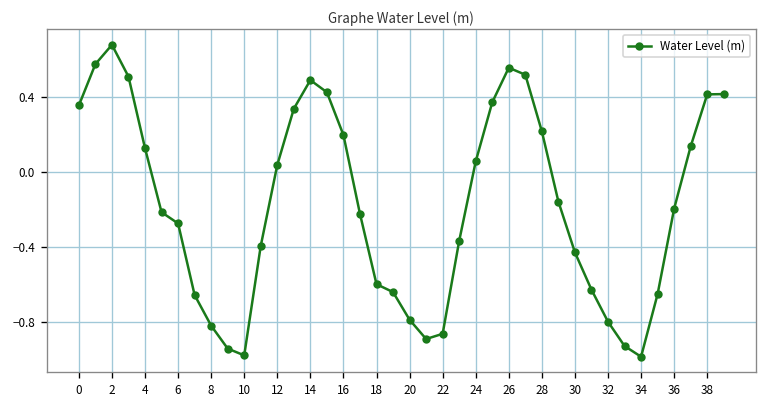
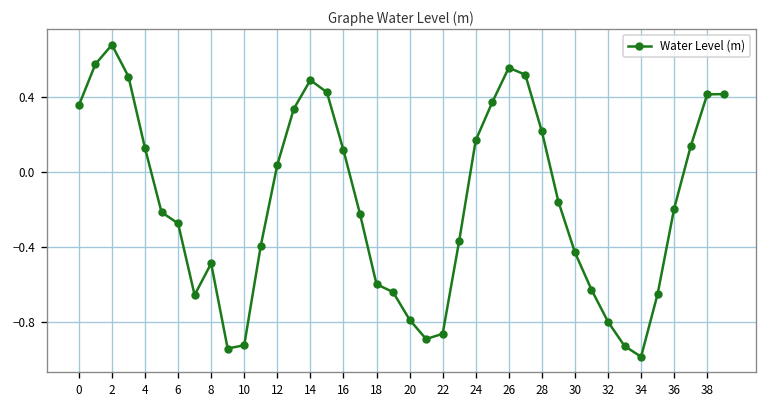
8: -0.82 -> -0.49
10: -0.98 -> -0.92
16: 0.20 -> 0.12
24: 0.05 -> 0.17
